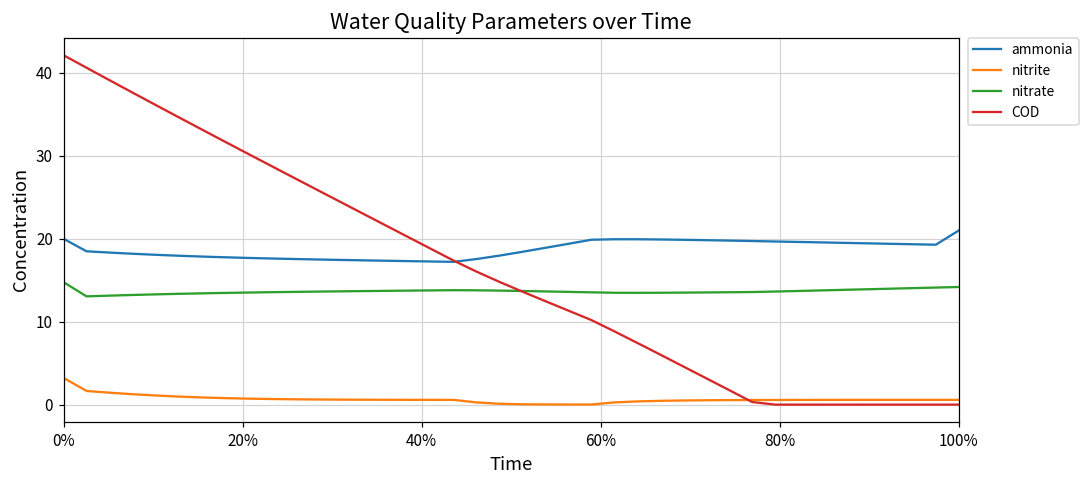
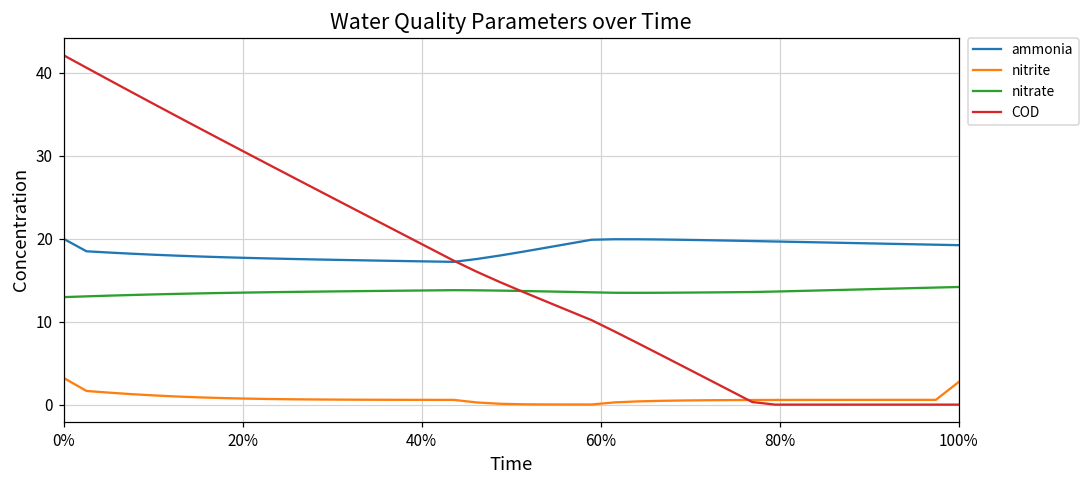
nitrate, 0%: 15 -> 13
ammonia, 100%: 21 -> 19
nitrite, 100%: 1 -> 3
